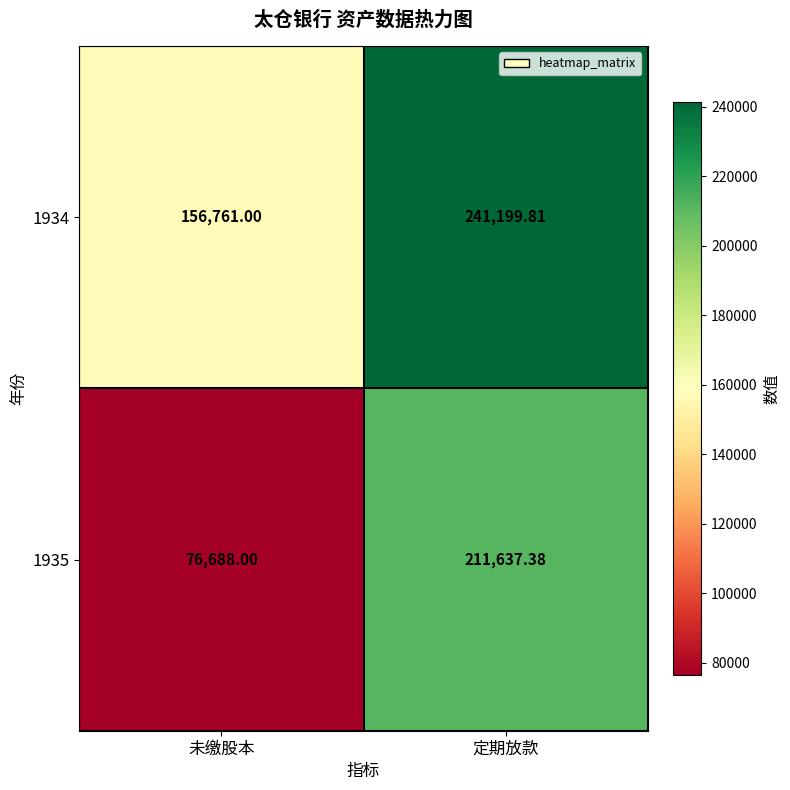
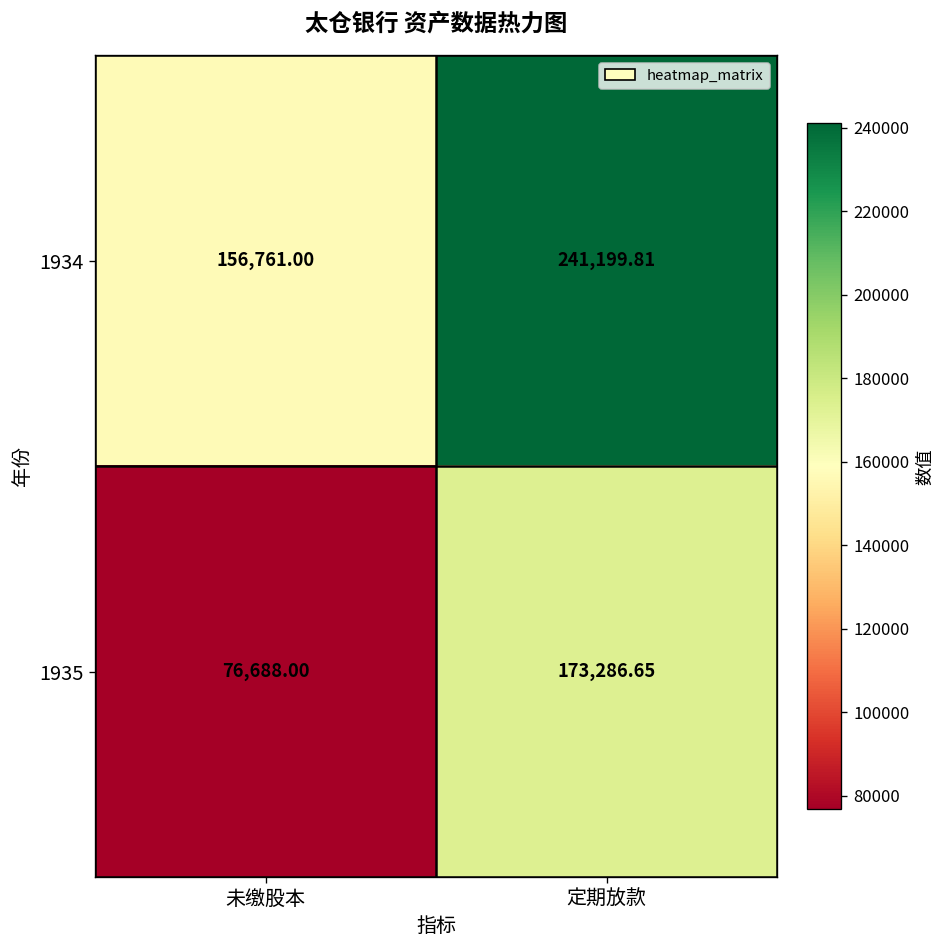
1935, 定期放款: 211,637.38 -> 173,286.65
